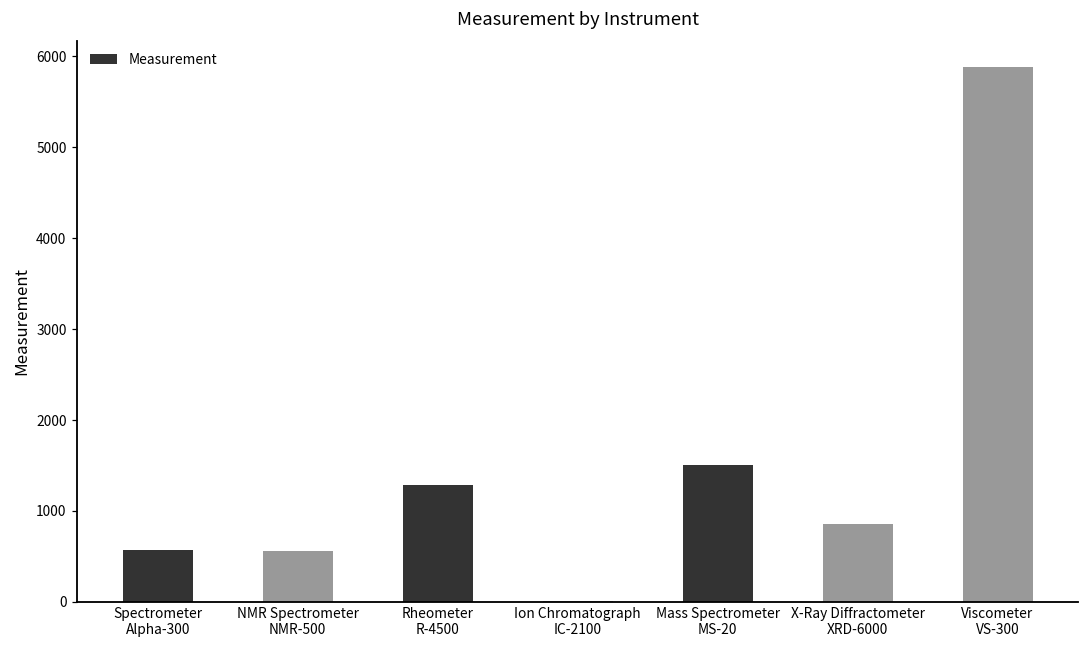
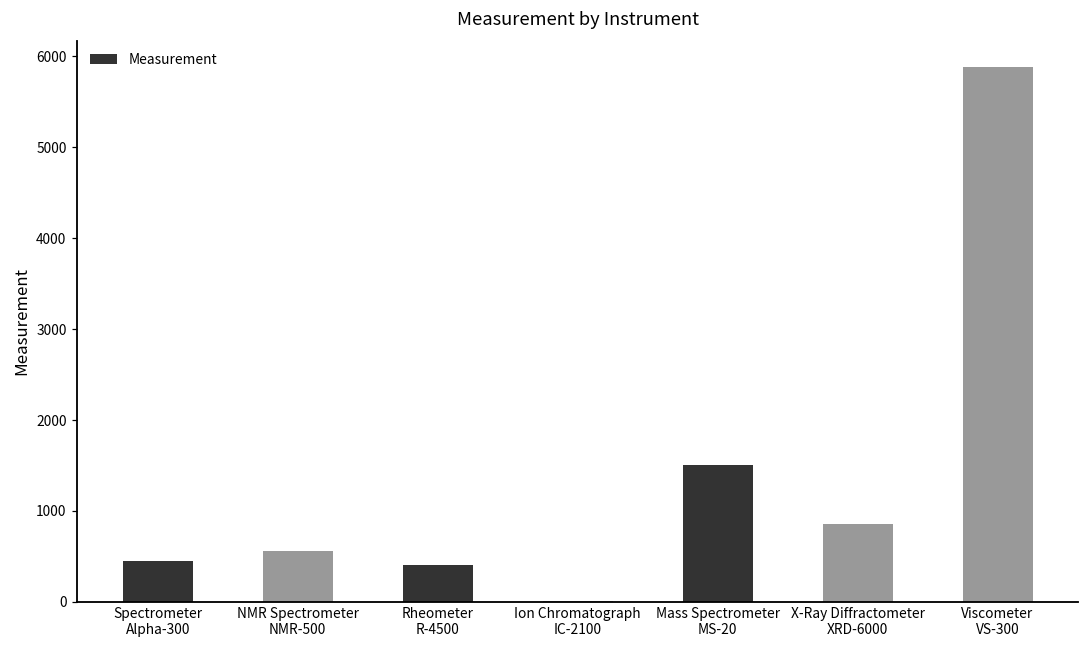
Spectrometer Alpha-300: 600 -> 500
Rheometer R-4500: 1300 -> 400
